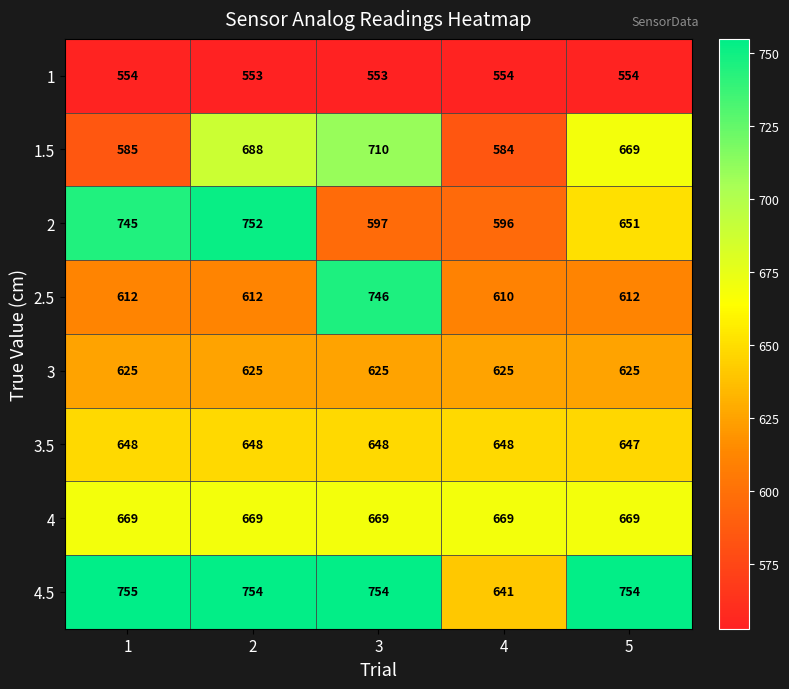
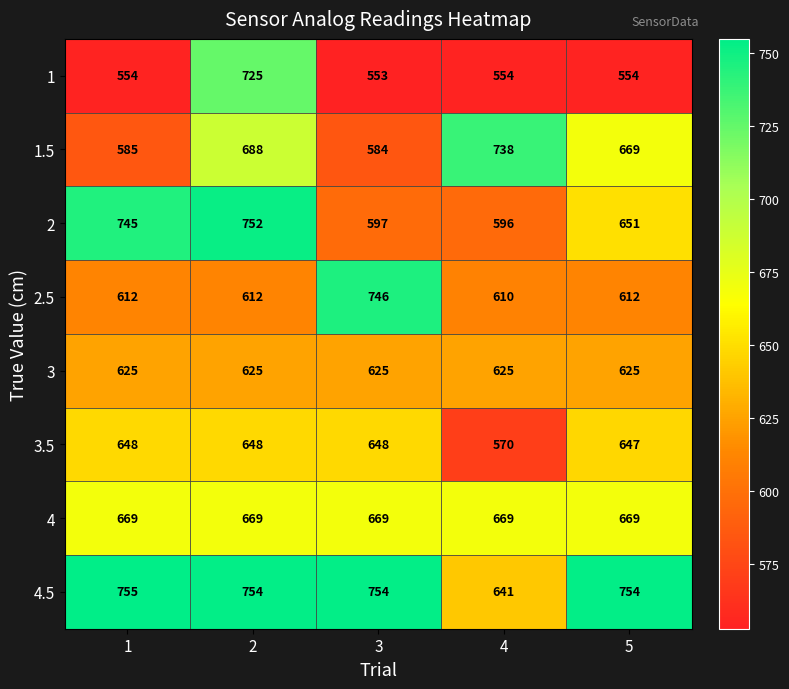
1, 2: 553 -> 725
1.5, 3: 710 -> 584
1.5, 4: 584 -> 738
3.5, 4: 648 -> 570
